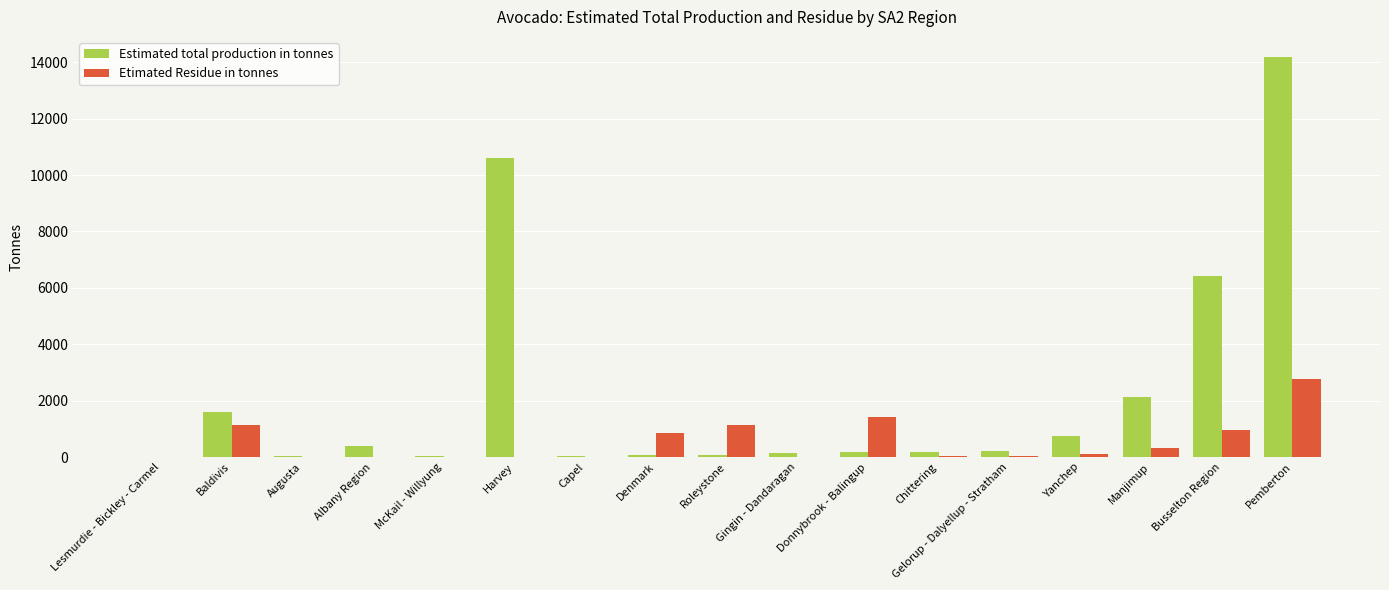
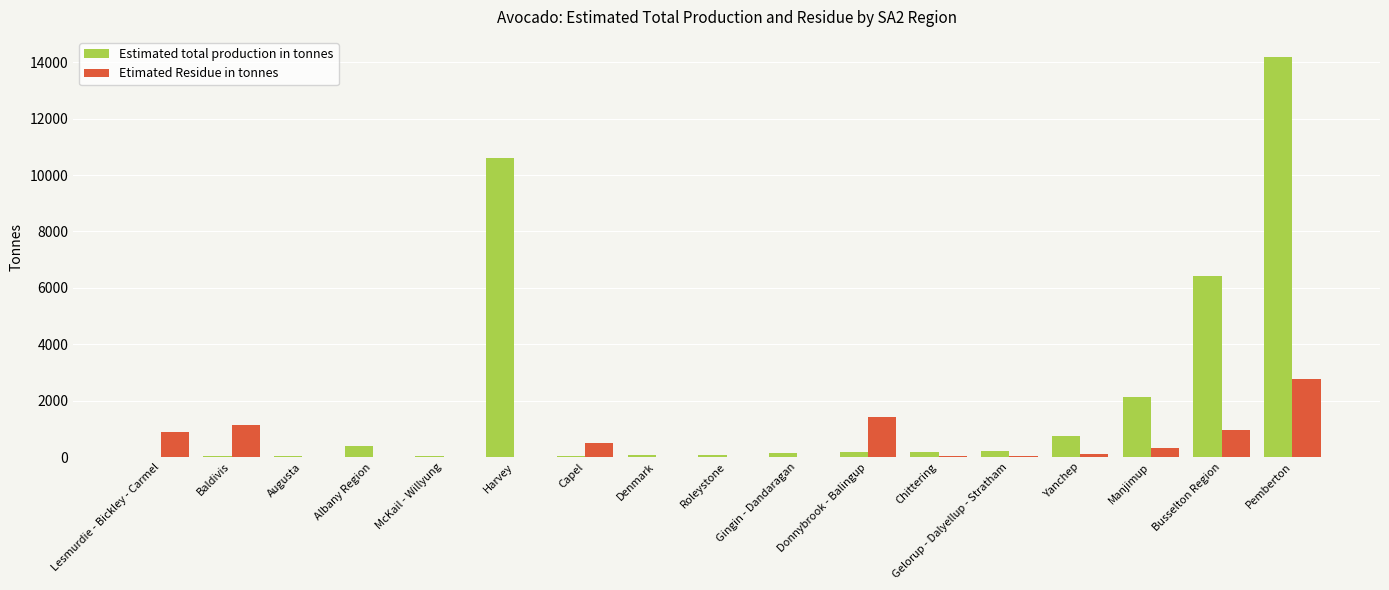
Etimated Residue in tonnes, Lesmurdie - Bickley - Carmel: 0 -> 900
Estimated total production in tonnes, Baldivis: 1600 -> 0
Etimated Residue in tonnes, Capel: 0 -> 500
Etimated Residue in tonnes, Denmark: 900 -> 0
Etimated Residue in tonnes, Roleystone: 1100 -> 0
